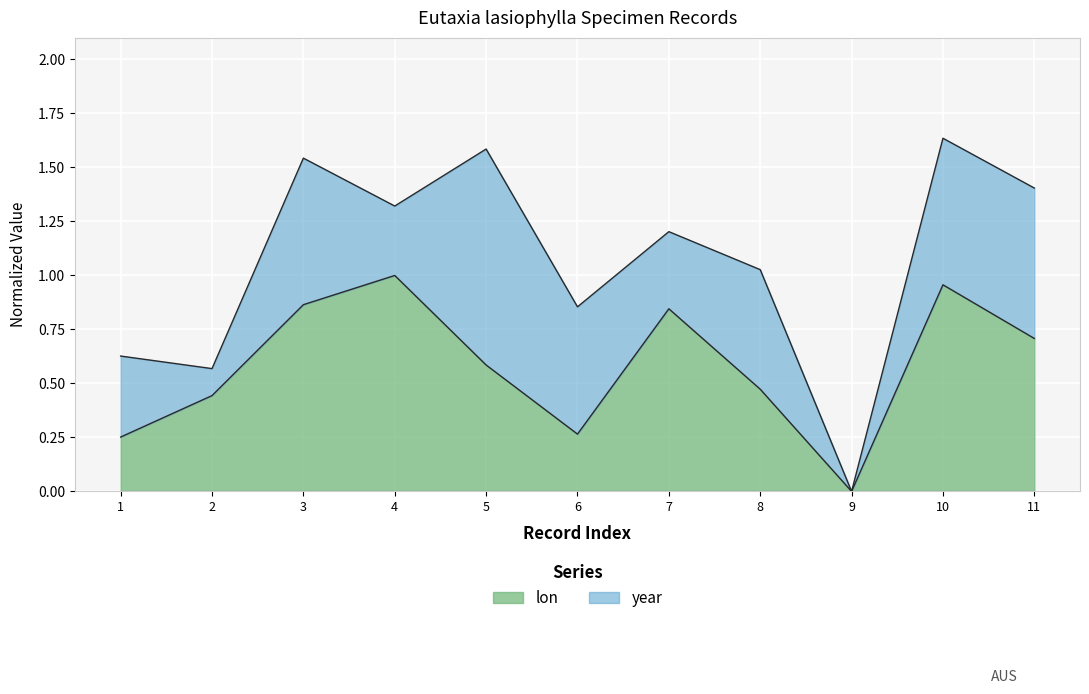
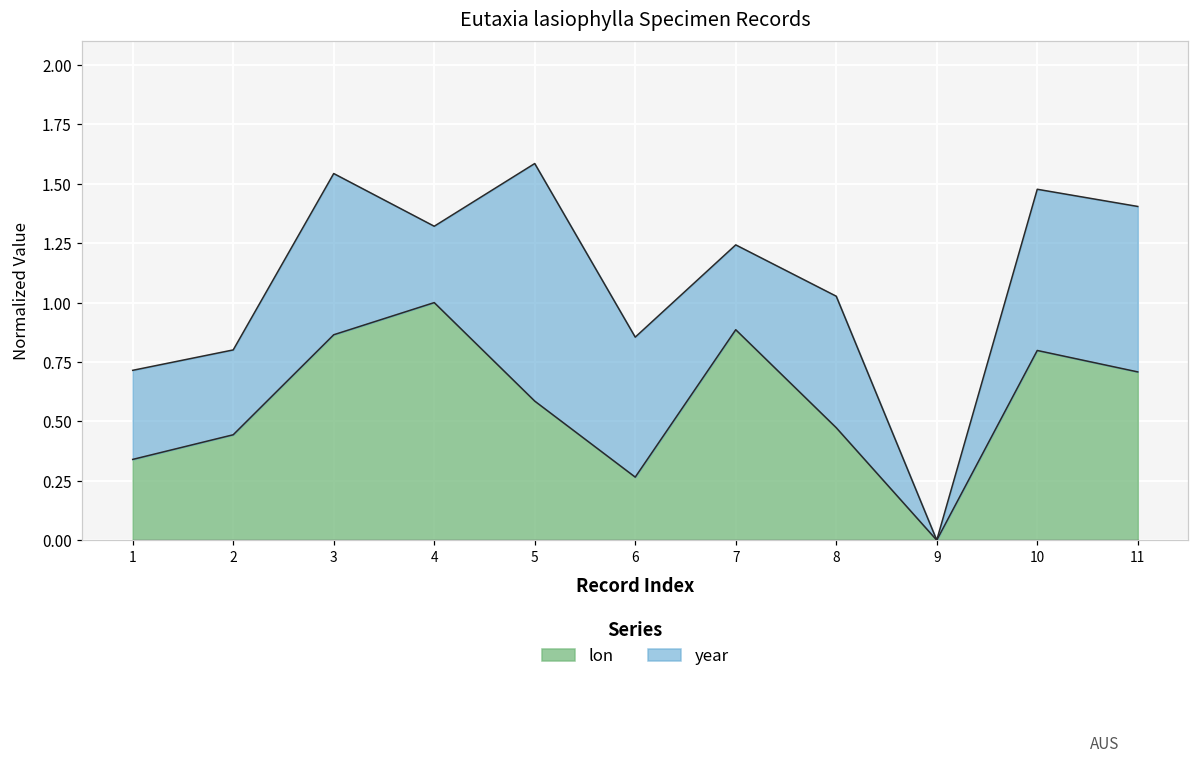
lon, 1: 0.25 -> 0.34
year, 2: 0.12 -> 0.36
lon, 7: 0.85 -> 0.89
lon, 10: 0.96 -> 0.80
